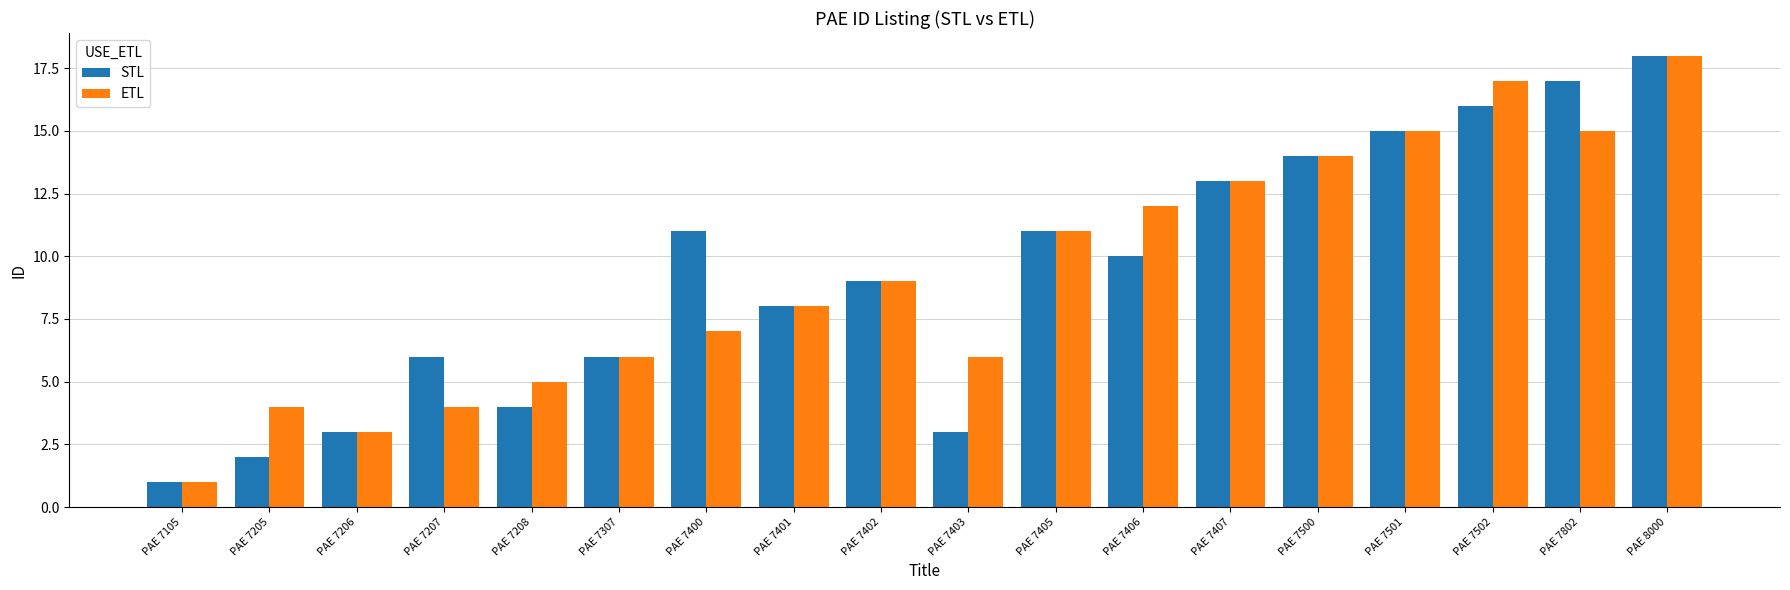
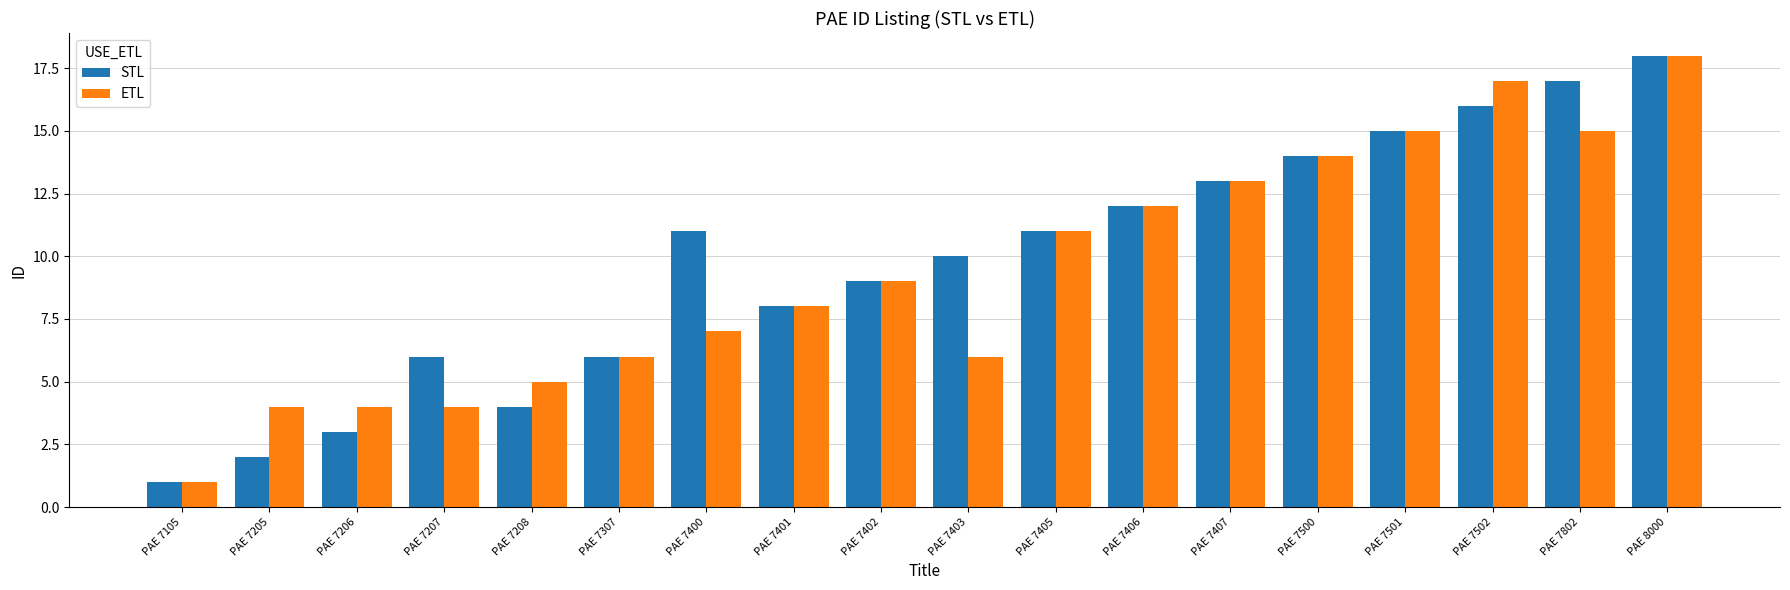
ETL, PAE 7206: 3 -> 4
STL, PAE 7403: 3 -> 10
STL, PAE 7406: 10 -> 12
